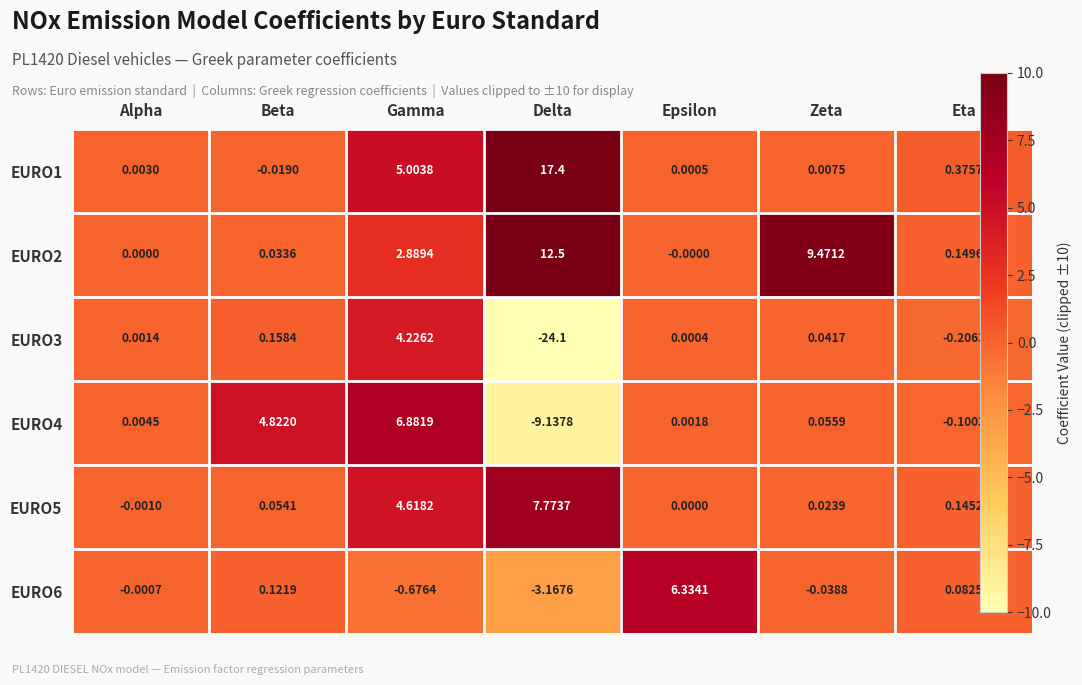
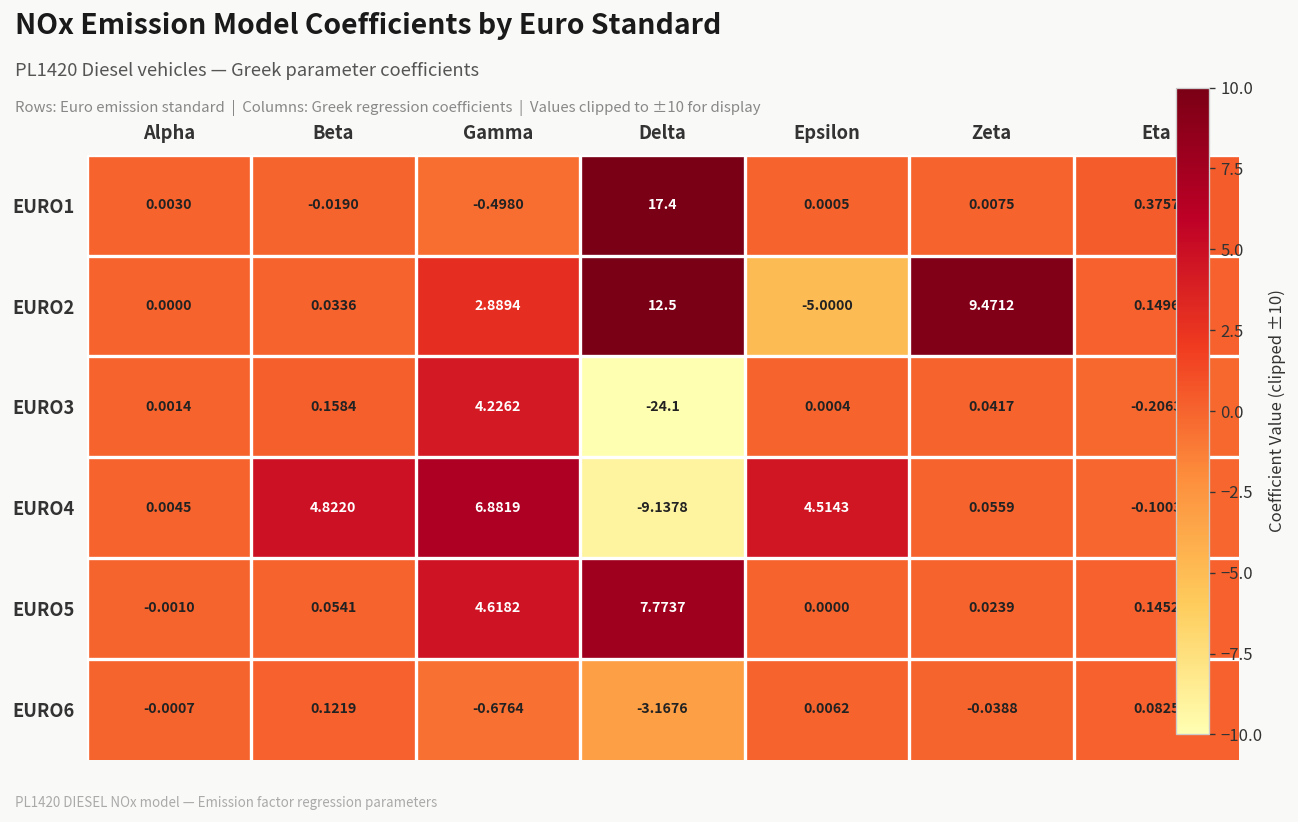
EURO1, Gamma: 5.0038 -> -0.4980
EURO2, Epsilon: -0.0000 -> -5.0000
EURO4, Epsilon: 0.0018 -> 4.5143
EURO6, Epsilon: 6.3341 -> 0.0062
